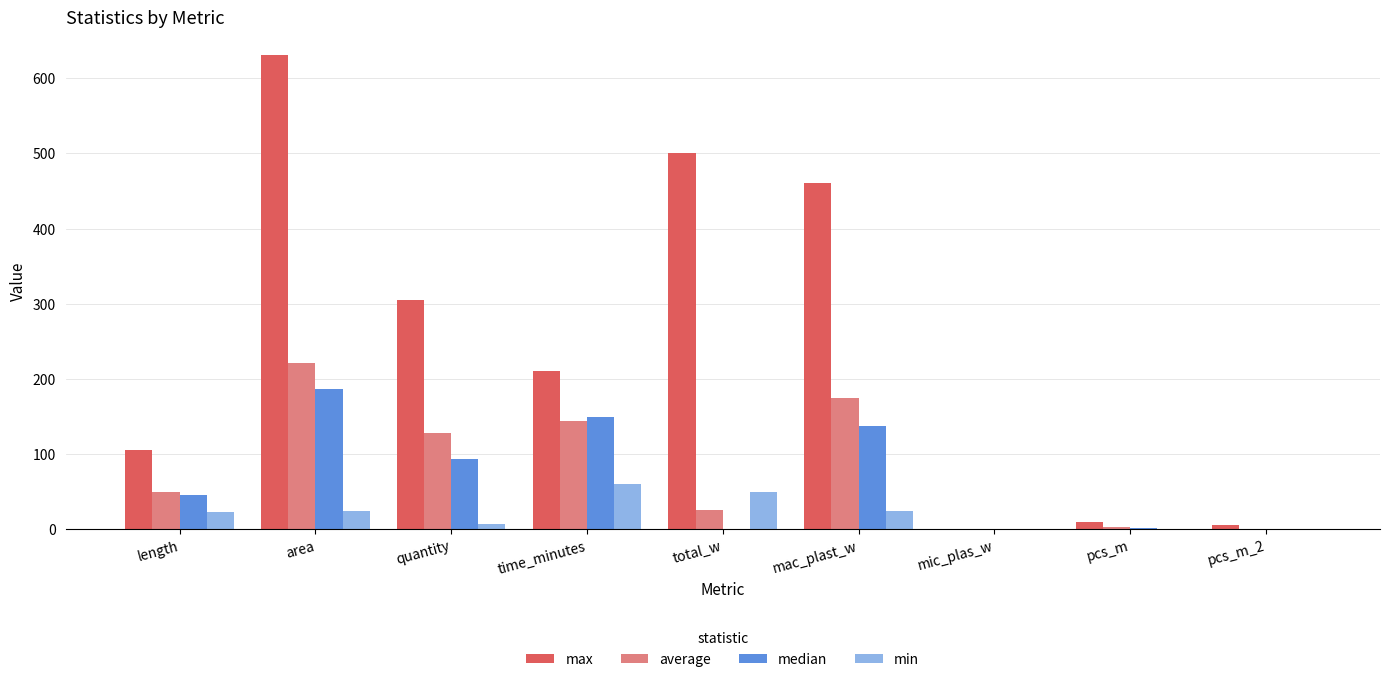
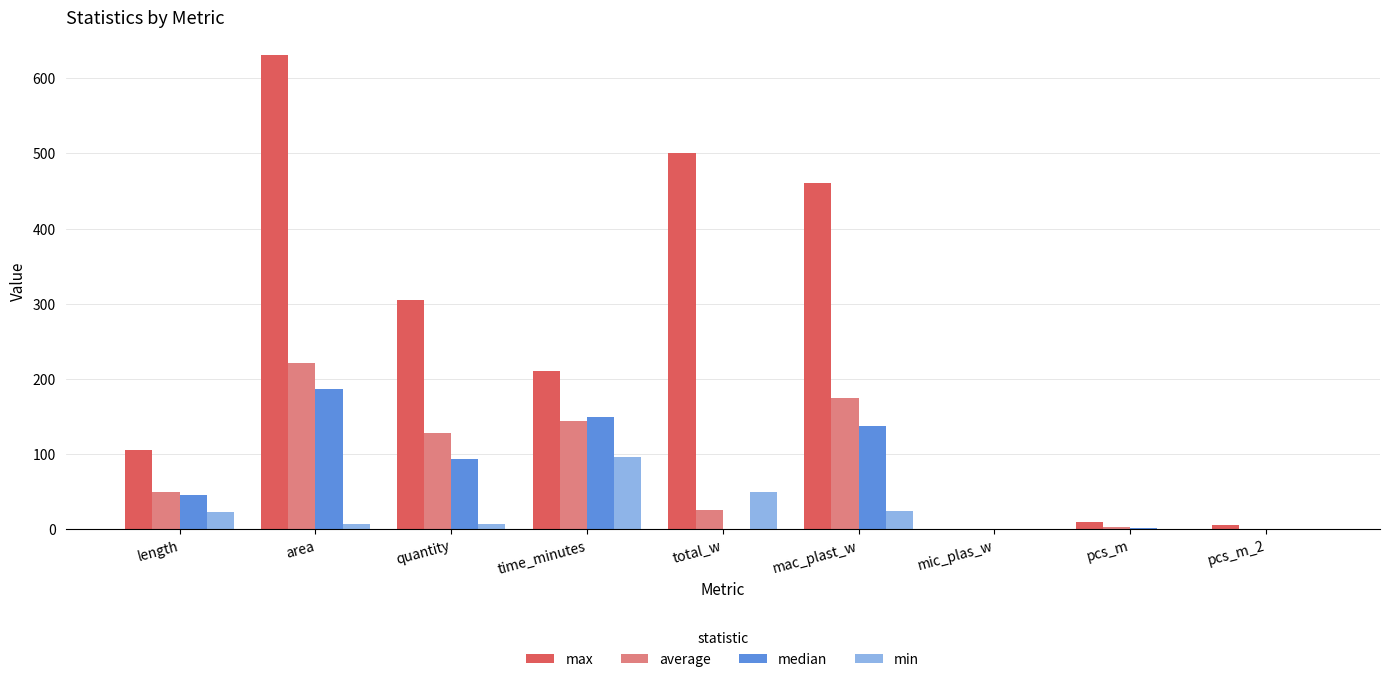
min, area: 20 -> 10
min, time_minutes: 60 -> 100
